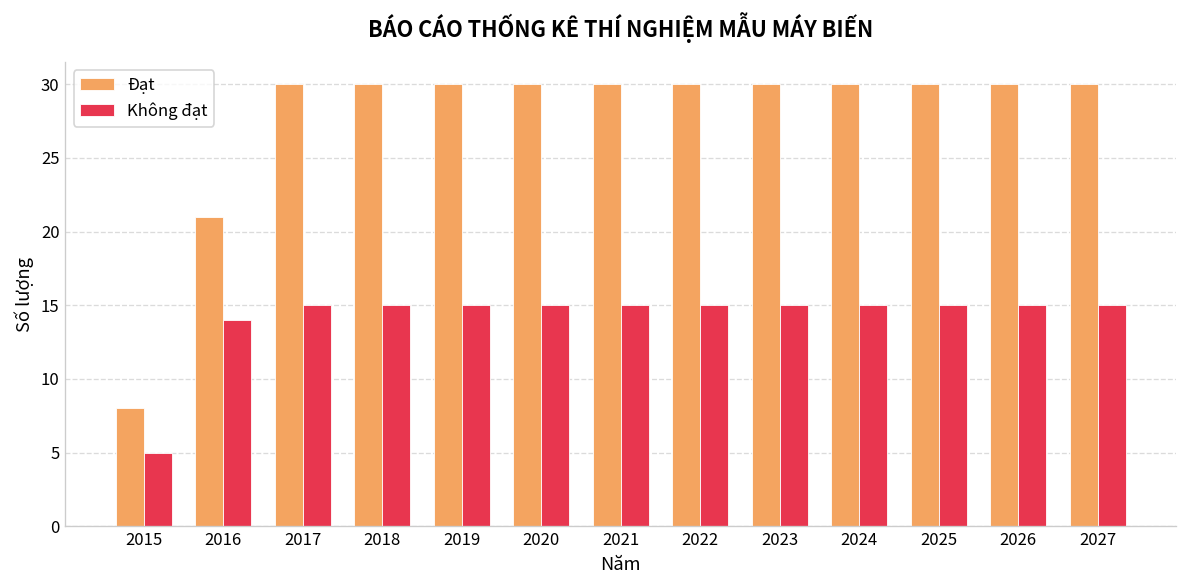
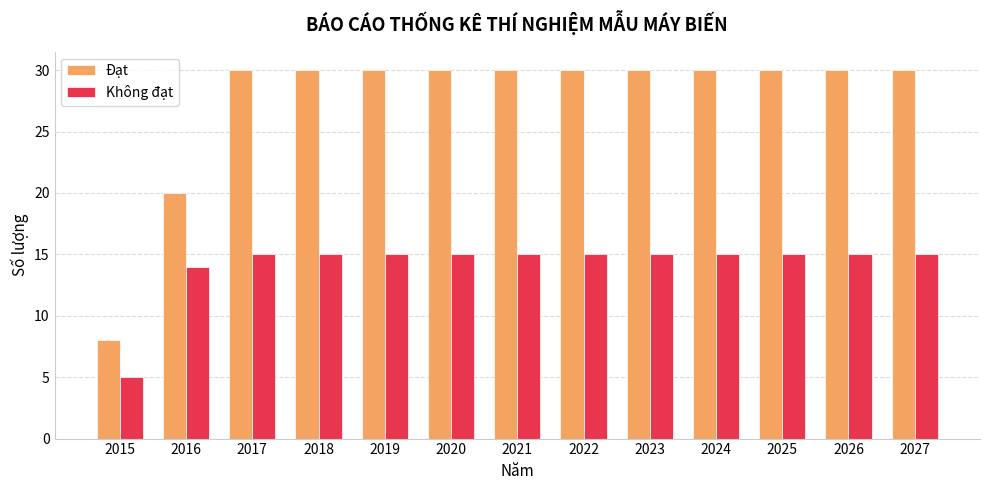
Đạt, 2016: 21 -> 20
